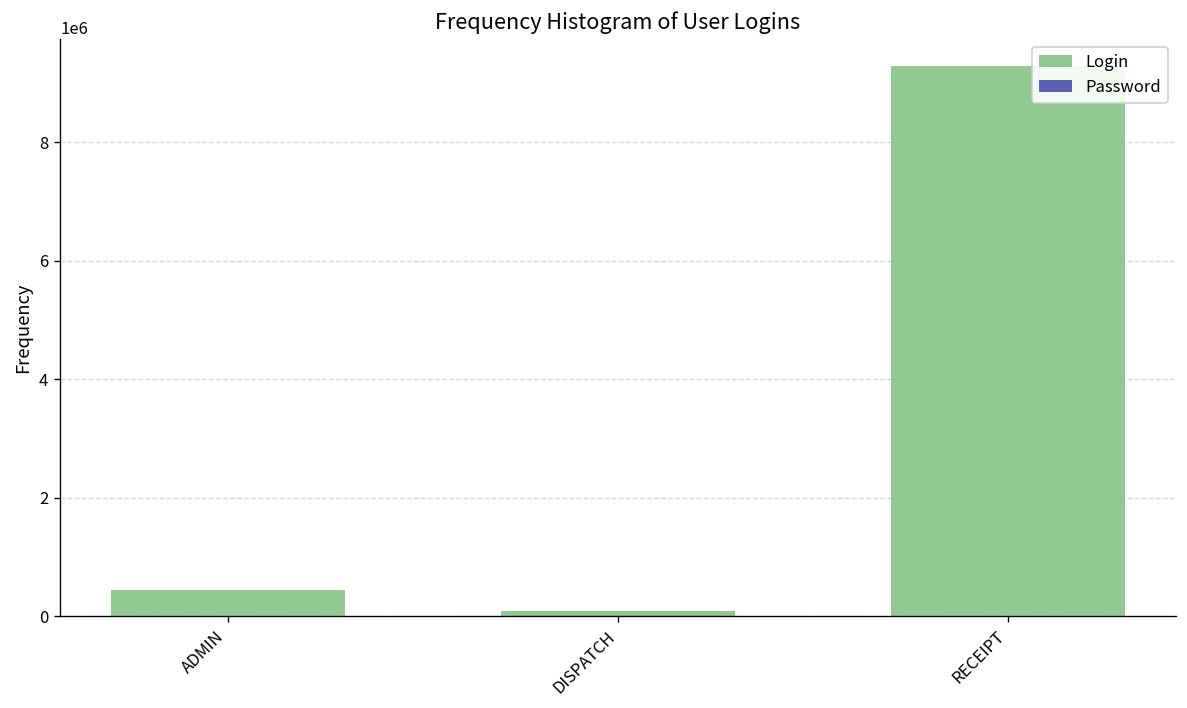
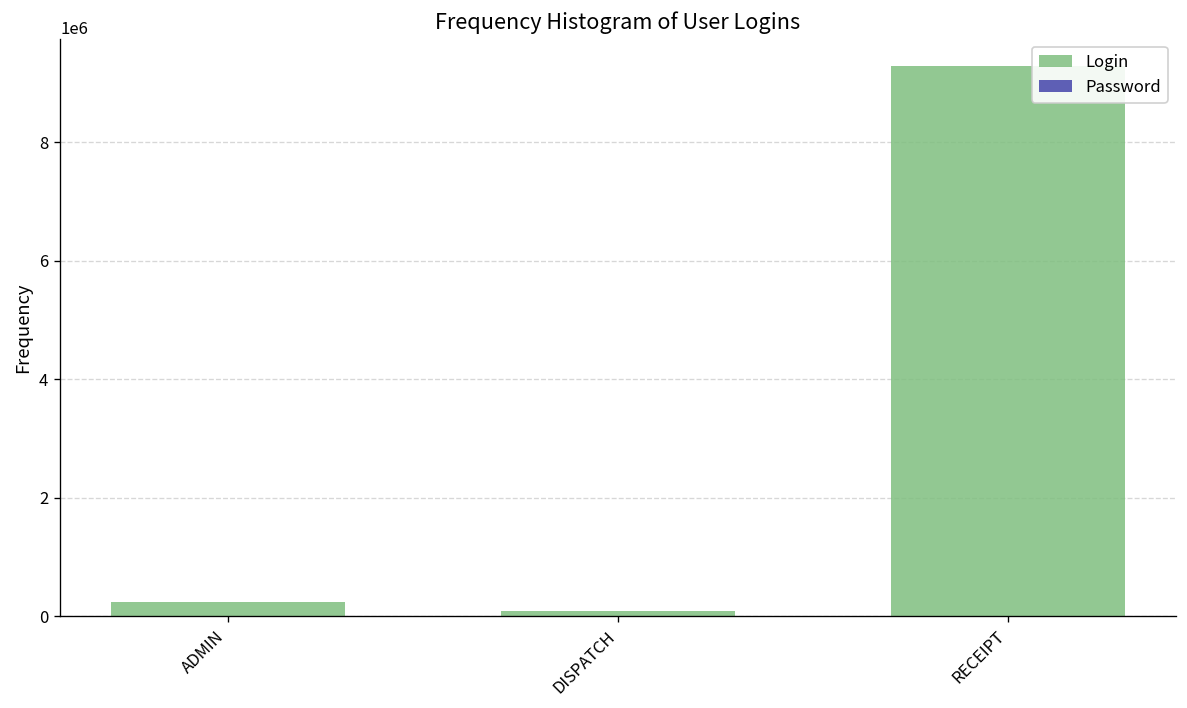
Login, ADMIN: 400000 -> 300000
